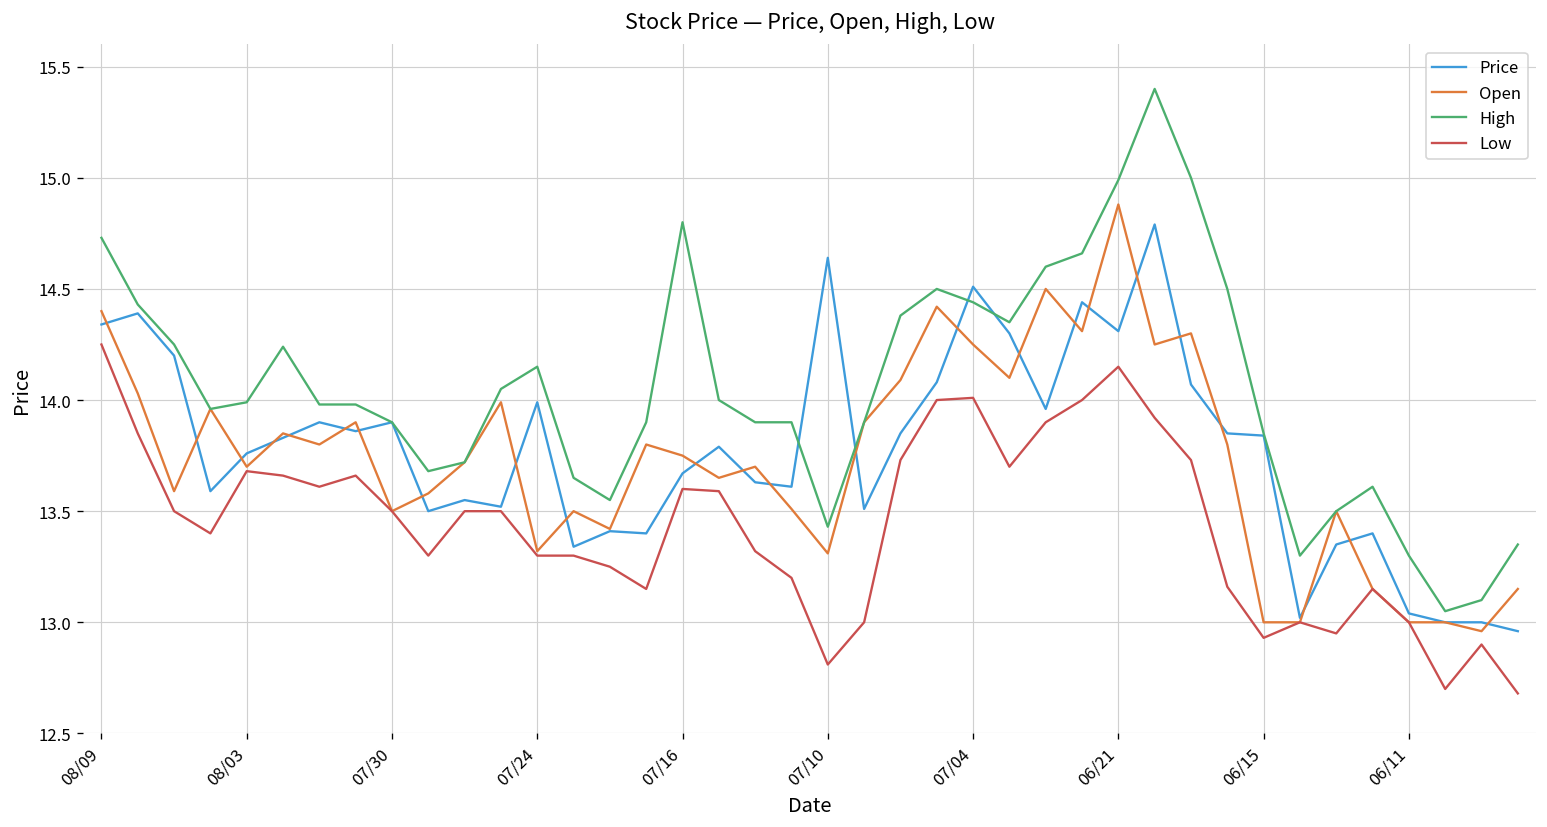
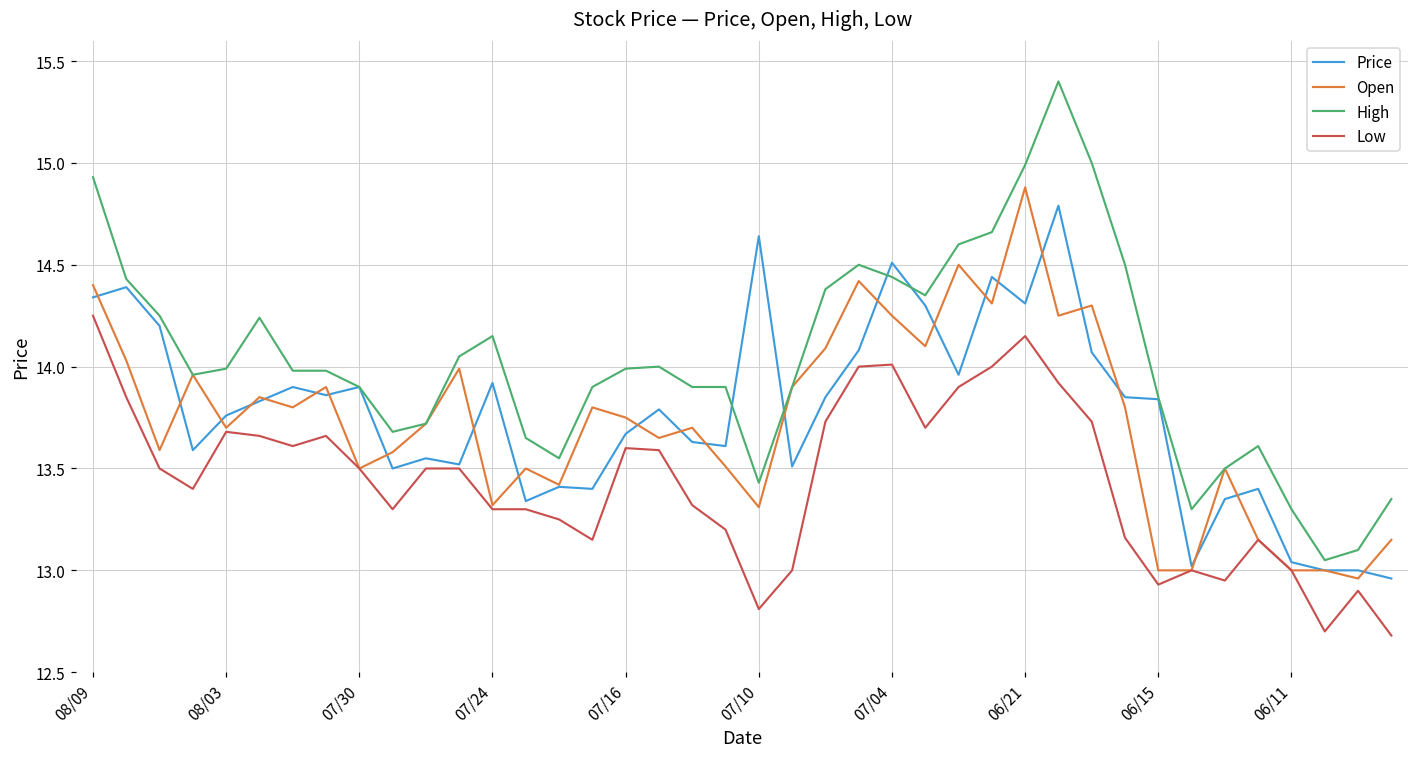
High, 08/09: 14.73 -> 14.93
Price, 07/24: 13.99 -> 13.92
High, 07/16: 14.80 -> 13.99
